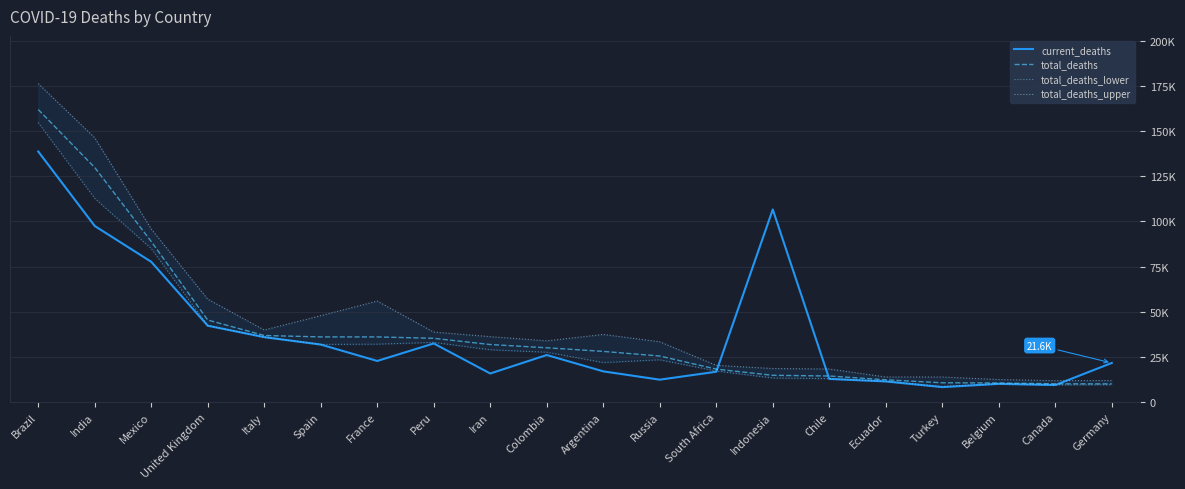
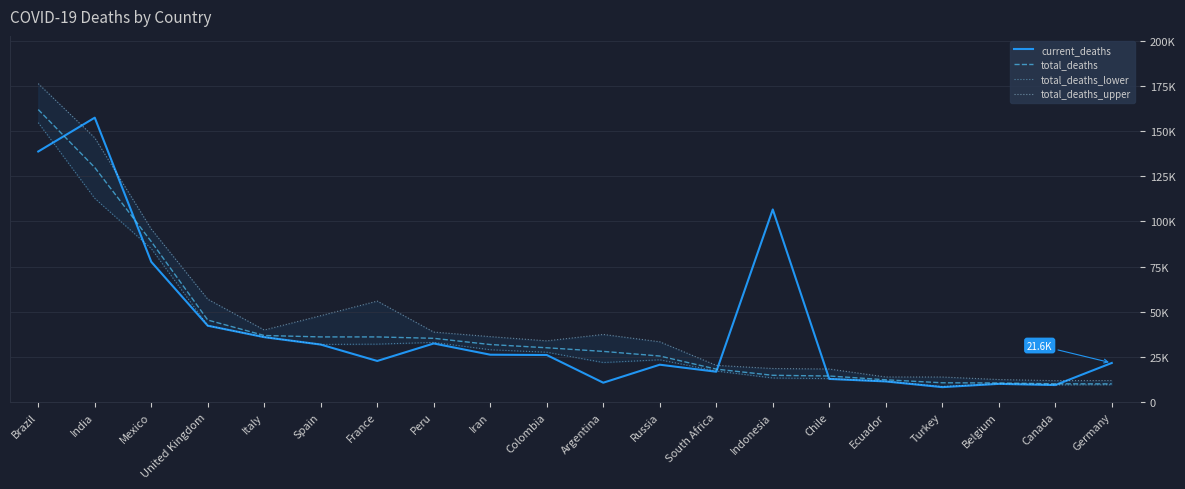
current_deaths, India: 97000 -> 158000
current_deaths, Iran: 16000 -> 26000
current_deaths, Argentina: 17000 -> 11000
current_deaths, Russia: 12000 -> 21000
